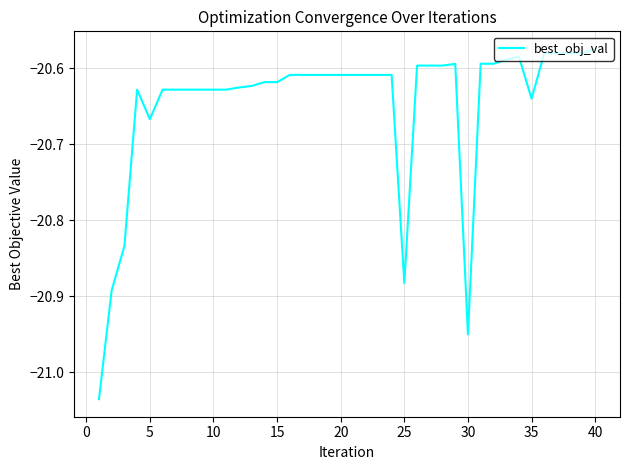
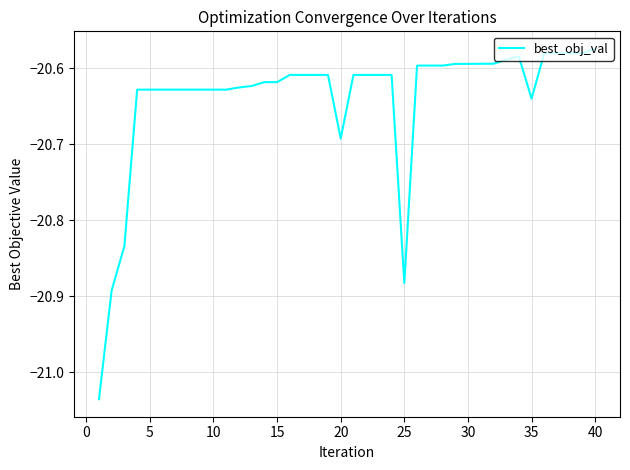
5: -20.67 -> -20.63
20: -20.61 -> -20.69
30: -20.95 -> -20.59
